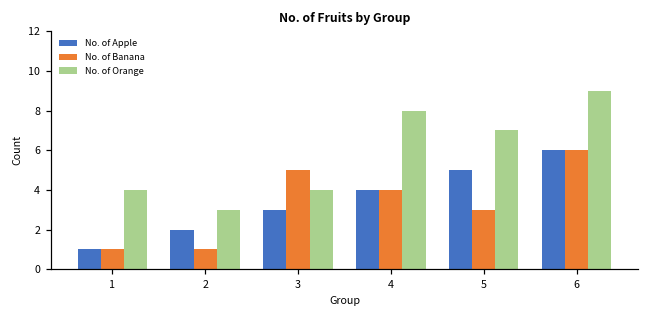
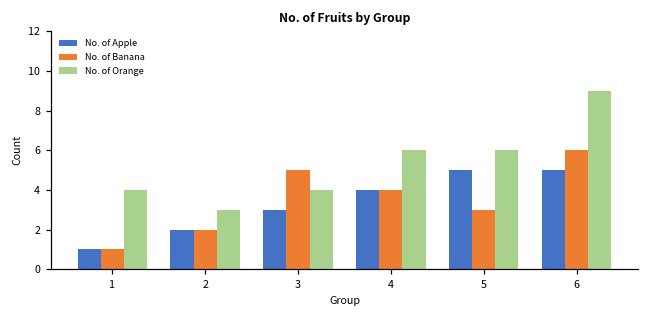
No. of Banana, 2: 1 -> 2
No. of Orange, 4: 8 -> 6
No. of Orange, 5: 7 -> 6
No. of Apple, 6: 6 -> 5
